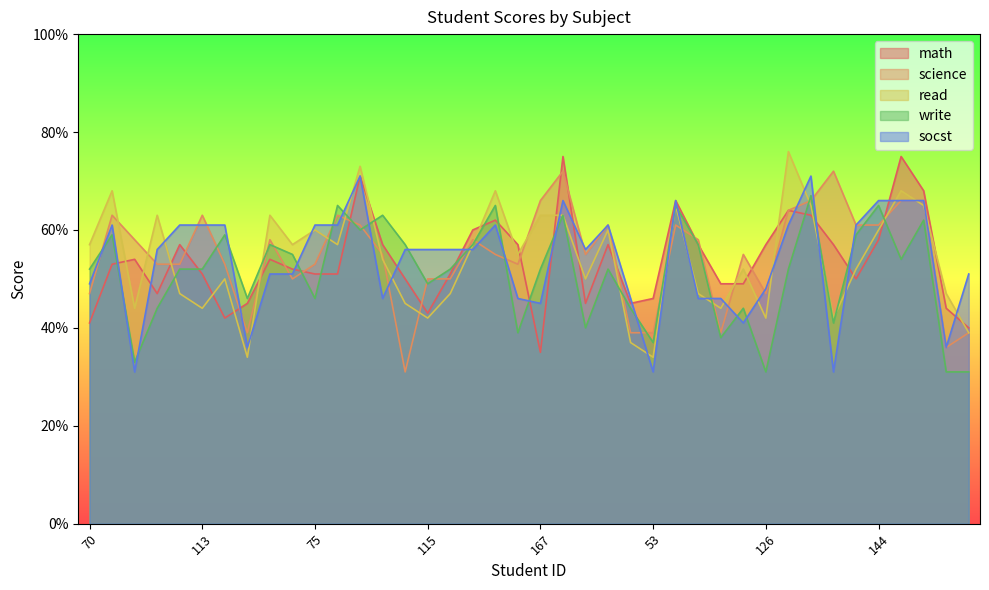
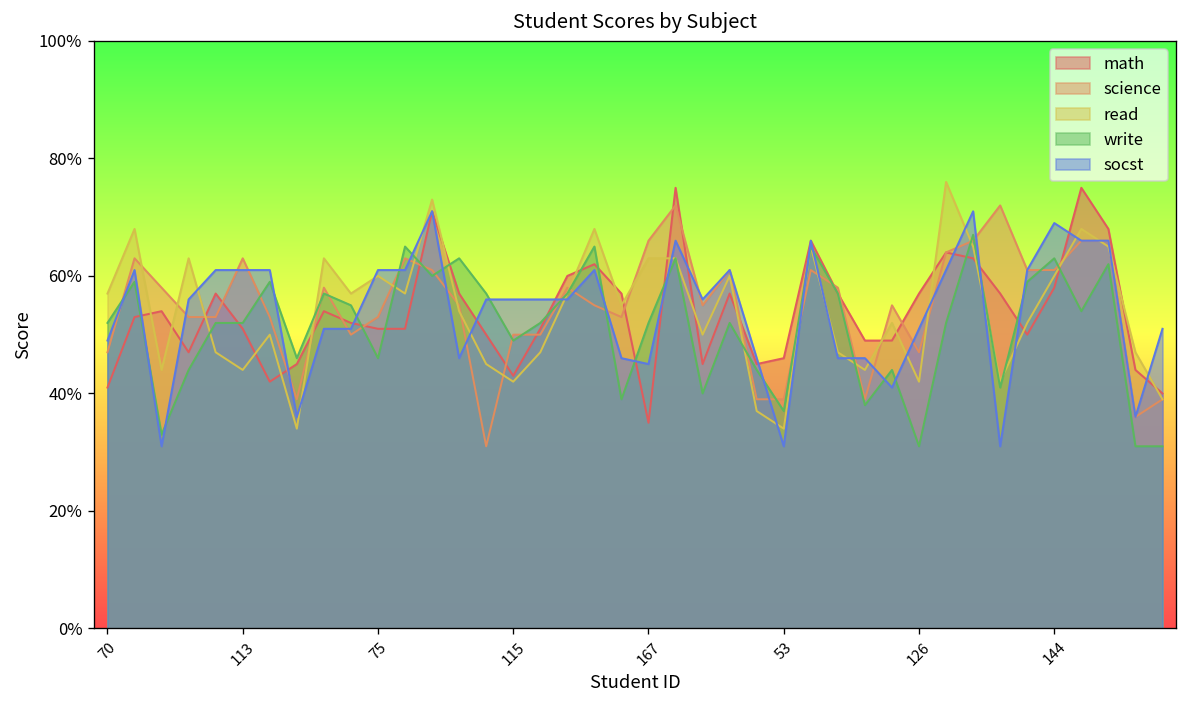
socst, 126: 48% -> 51%
write, 144: 65% -> 63%
socst, 144: 66% -> 69%
